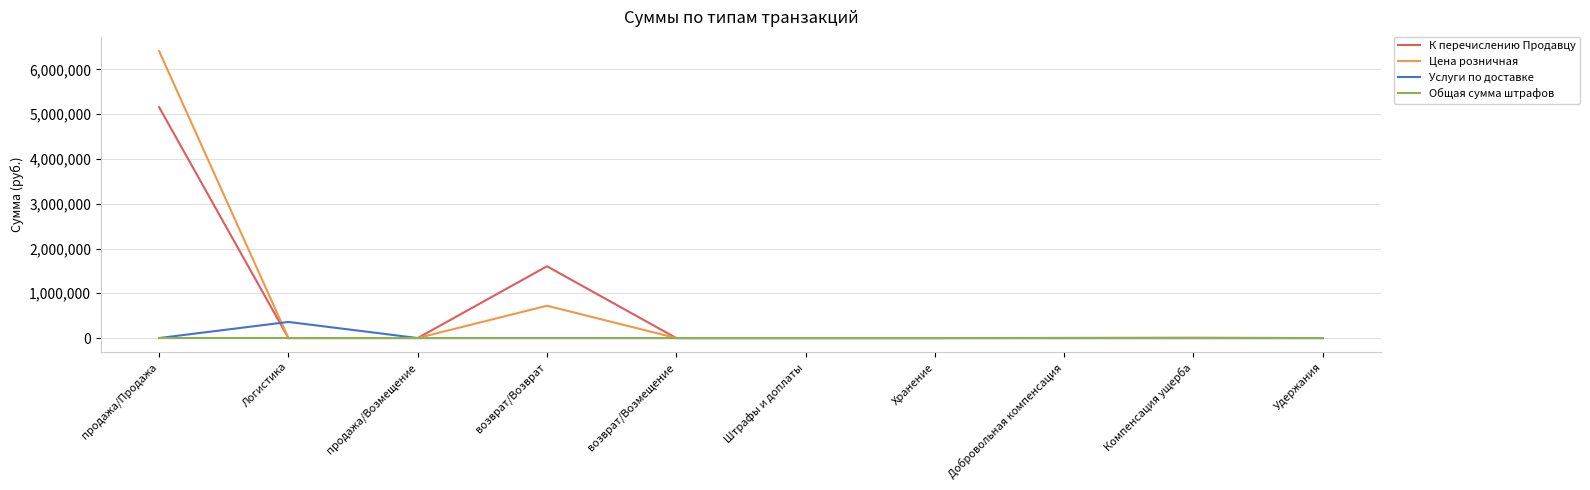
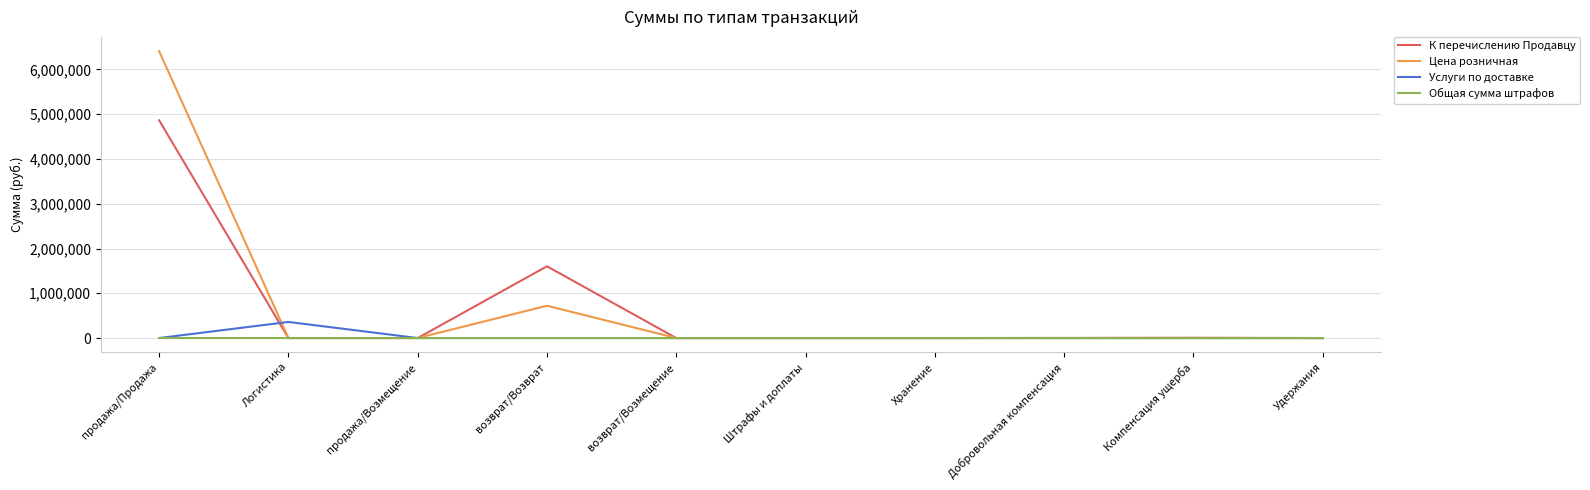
К перечислению Продавцу, продажа/Продажа: 5,200,000 -> 4,900,000
